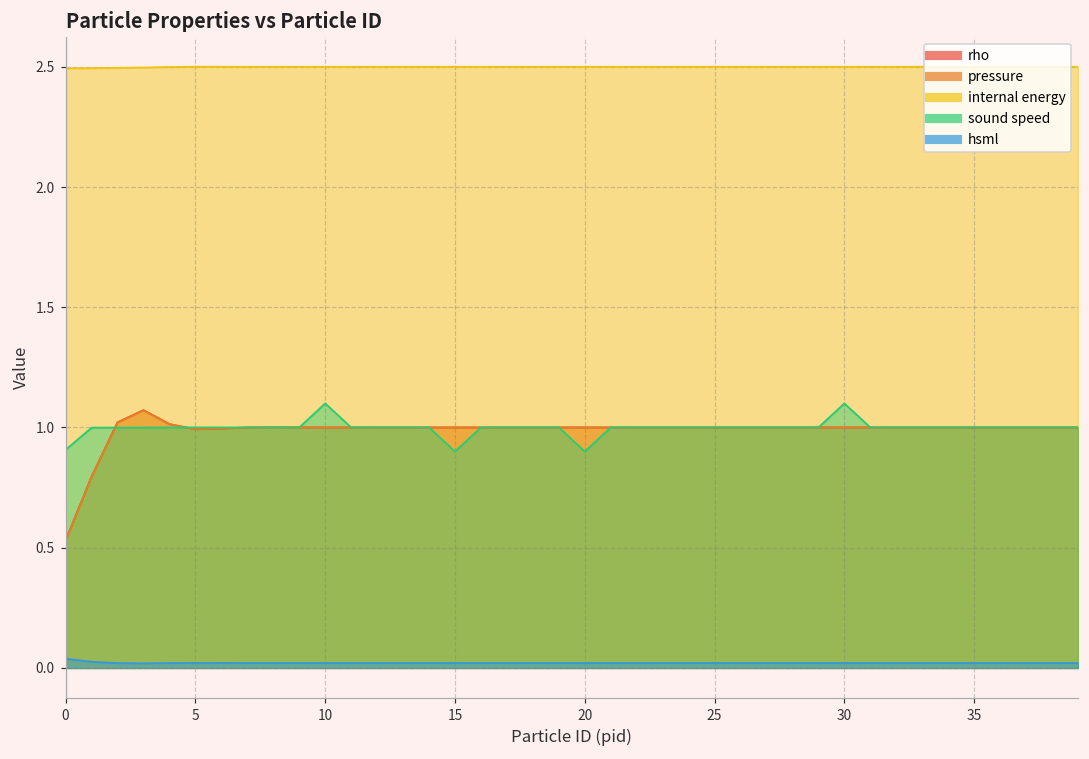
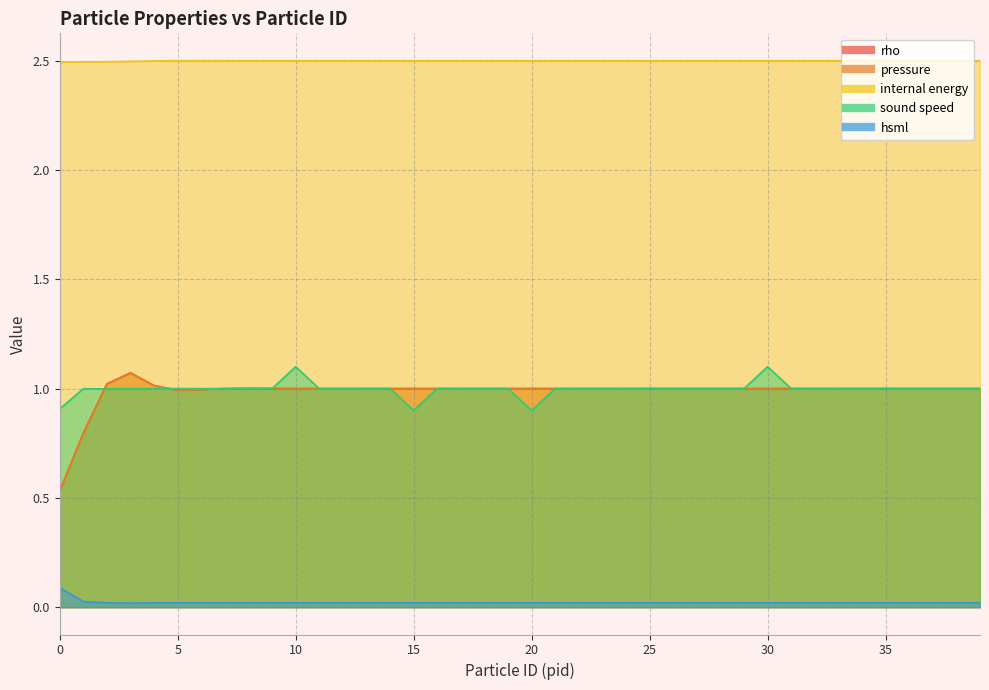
hsml, 0: 0.04 -> 0.09
